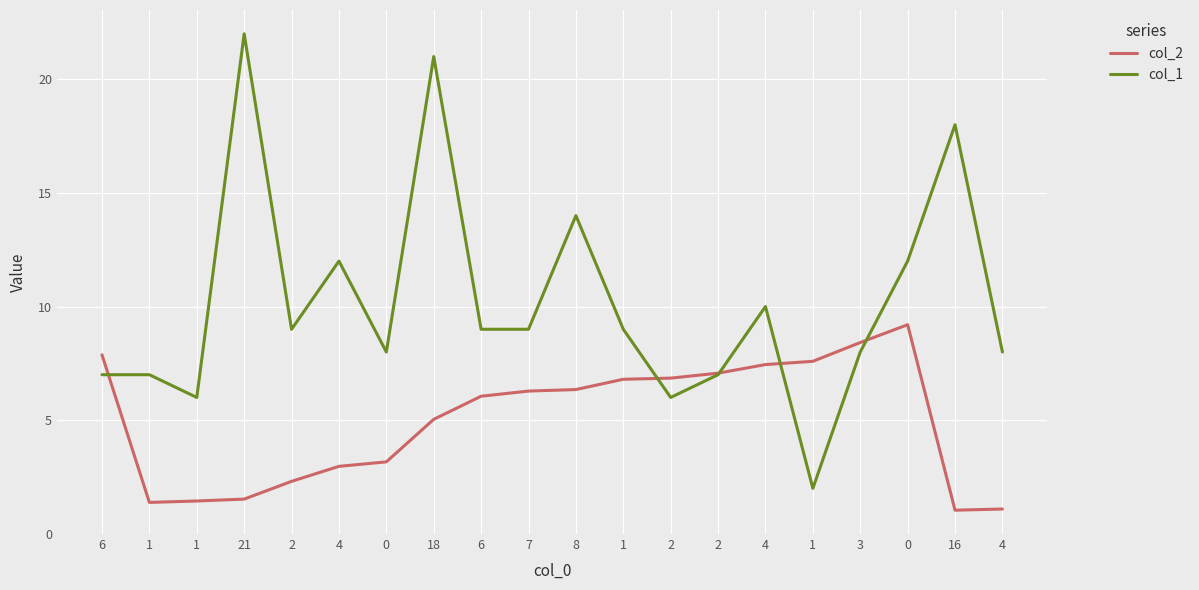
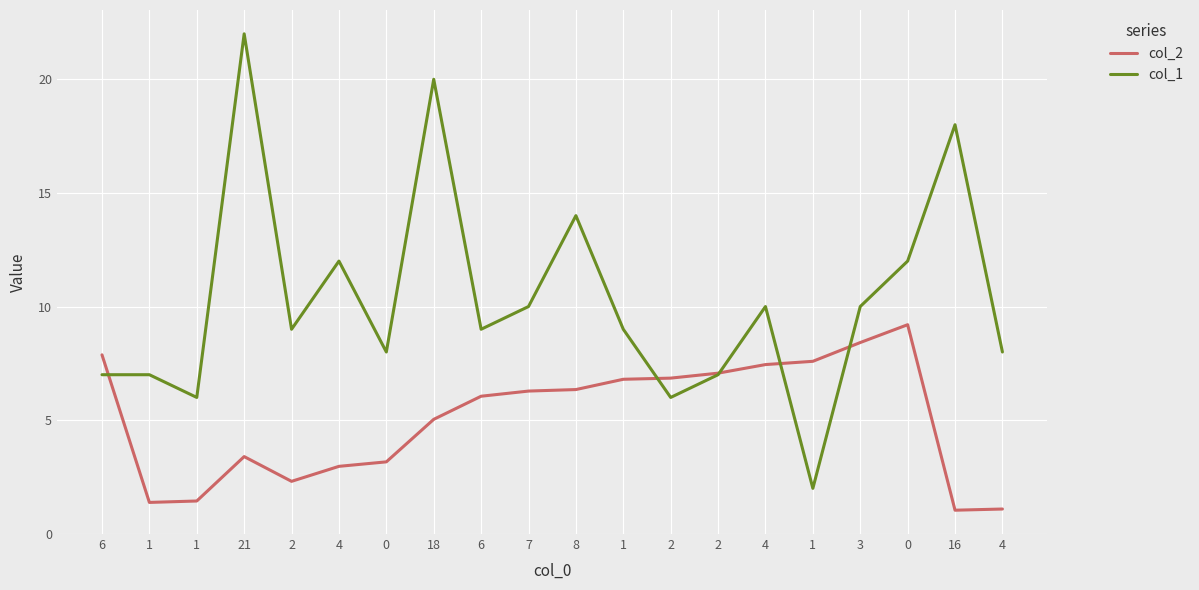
col_2, 21: 1.5 -> 3.4
col_1, 18: 21 -> 20
col_1, 7: 9 -> 10
col_1, 3: 8 -> 10
